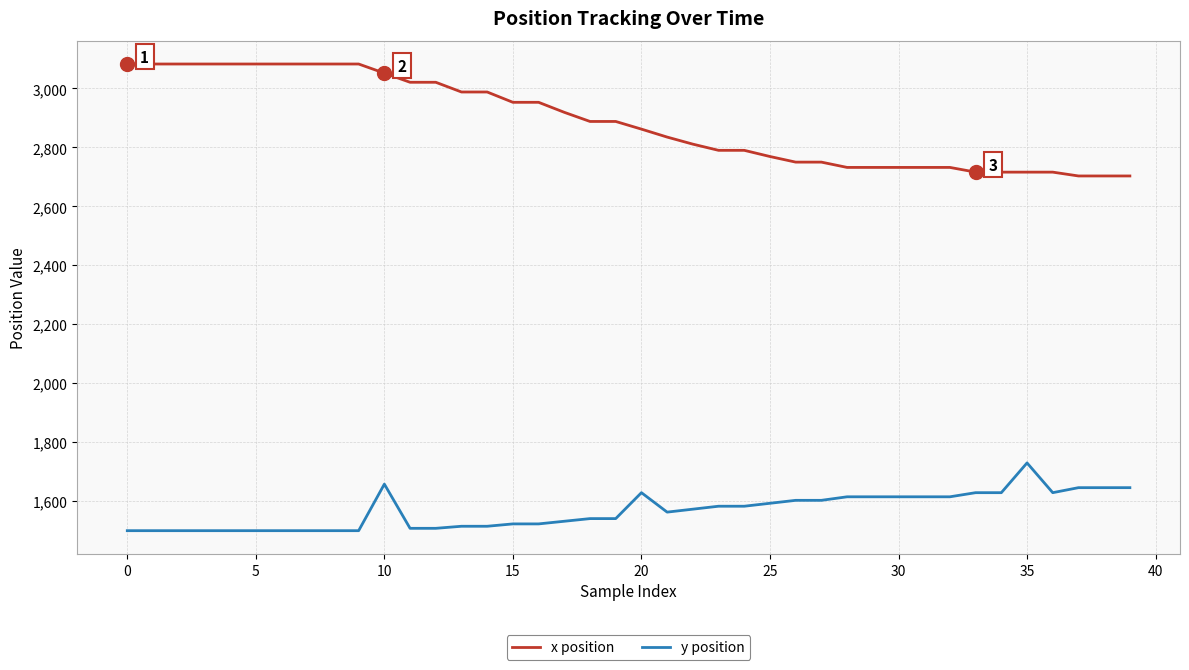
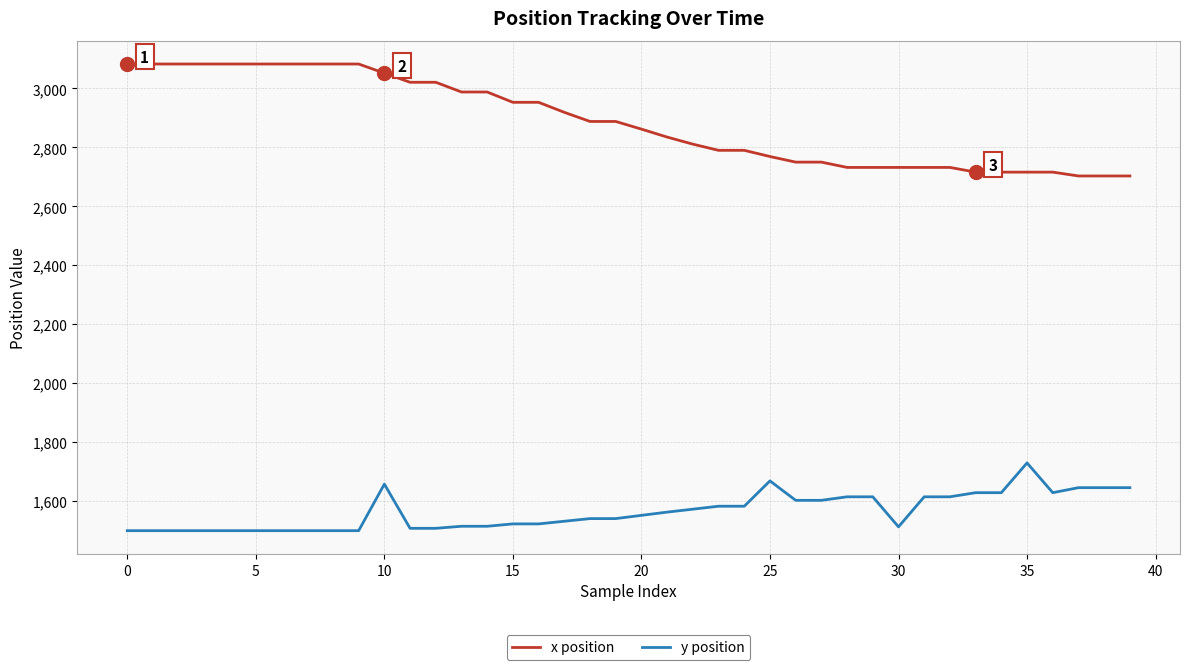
y position, 20: 1,630 -> 1,550
y position, 25: 1,590 -> 1,670
y position, 30: 1,610 -> 1,510
